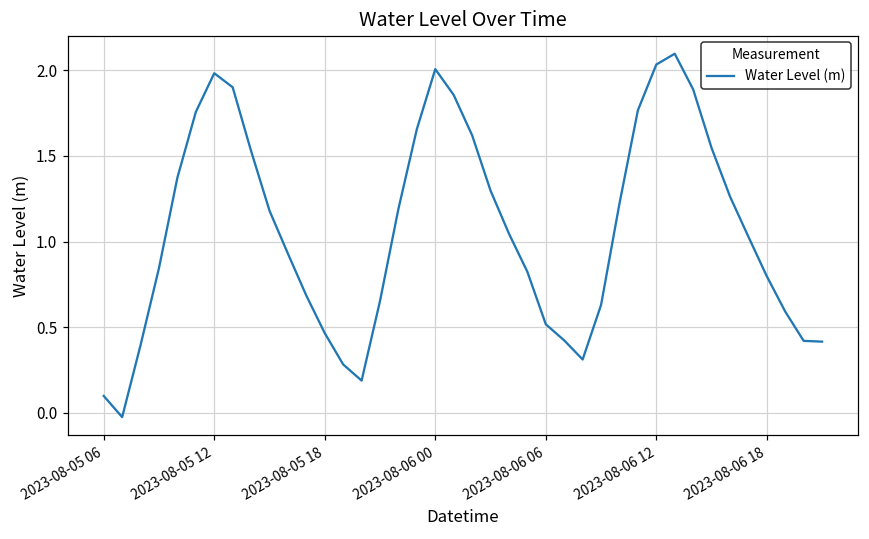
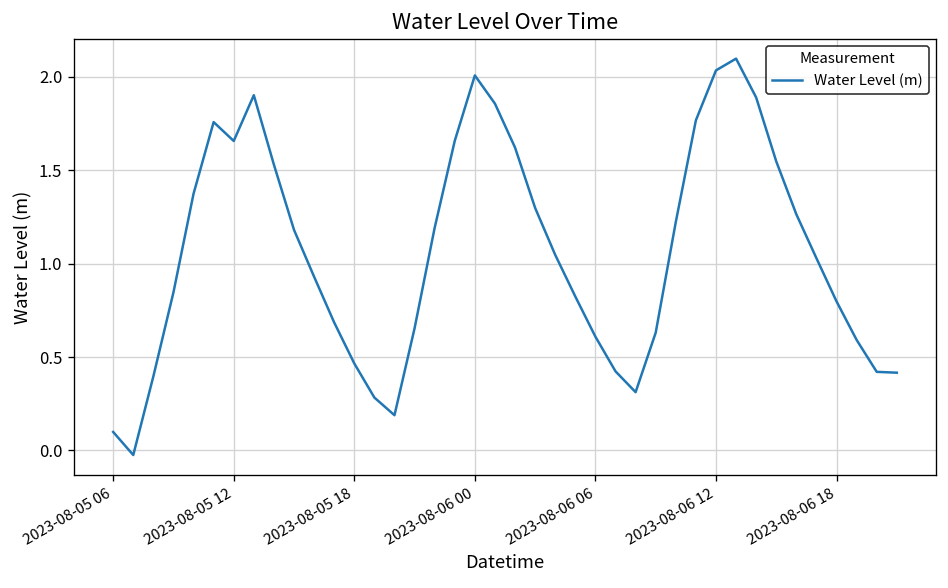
2023-08-05 12: 1.98 -> 1.66
2023-08-06 06: 0.52 -> 0.61
